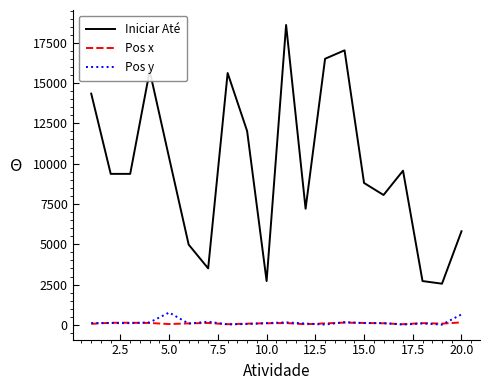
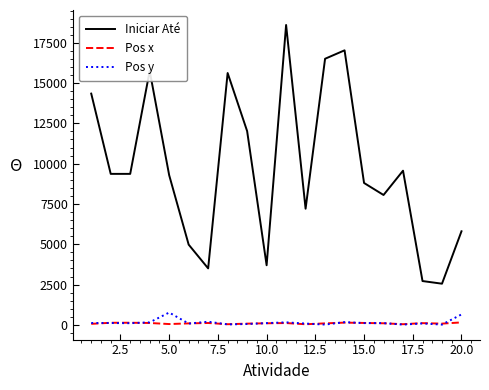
Iniciar Até, 5.0: 10400 -> 9300
Iniciar Até, 10.0: 2700 -> 3700
